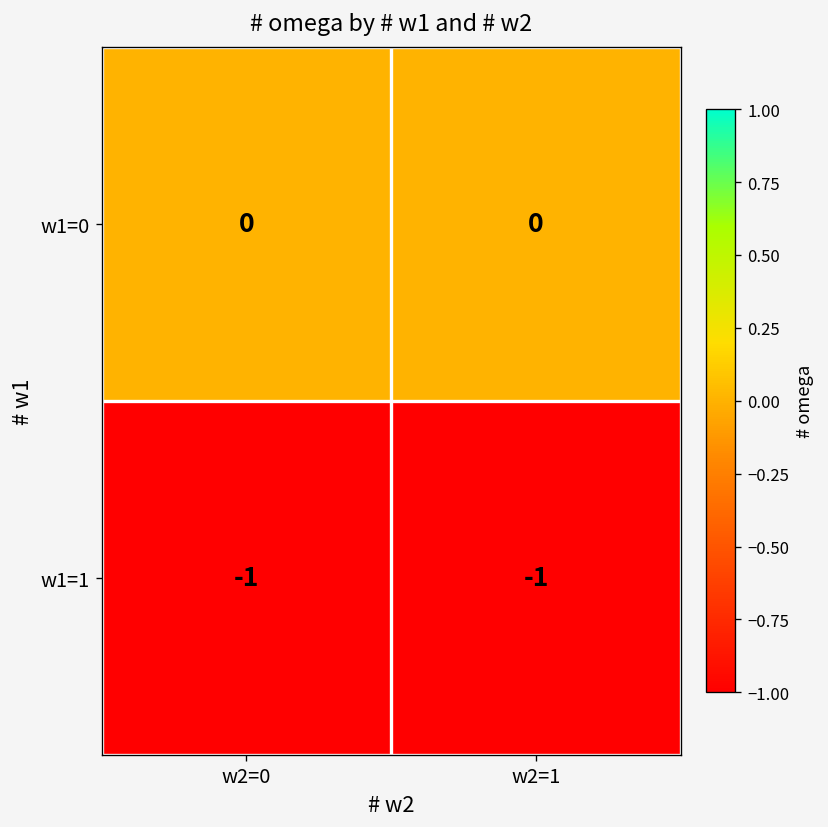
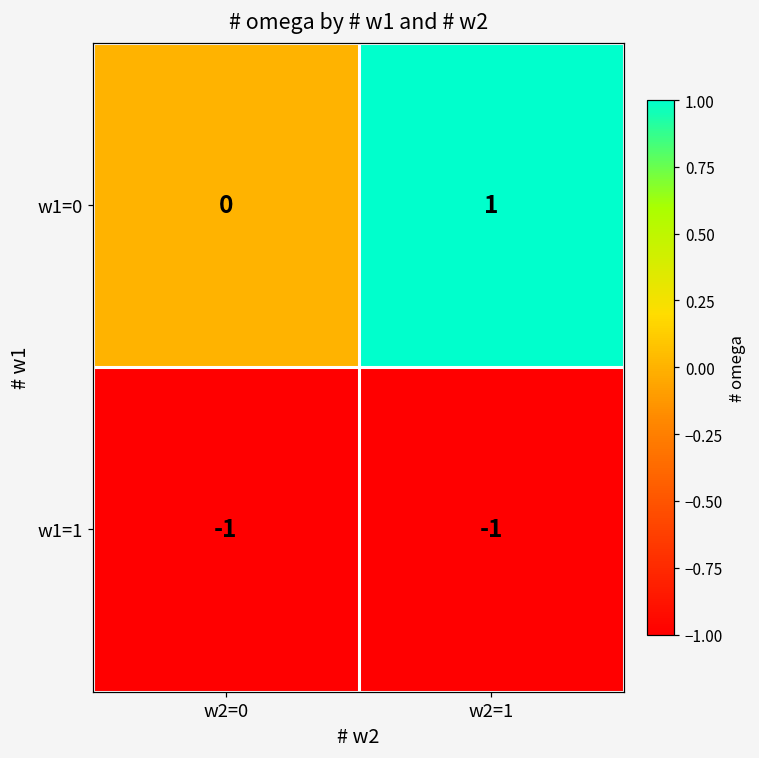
w1=0, w2=1: 0 -> 1
